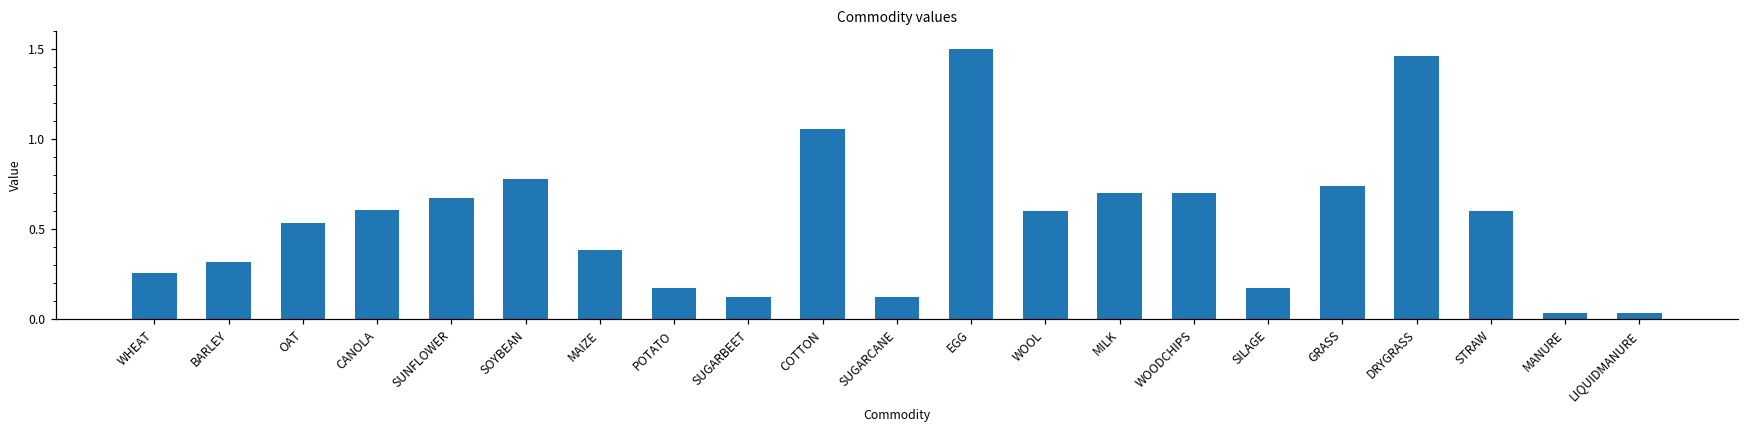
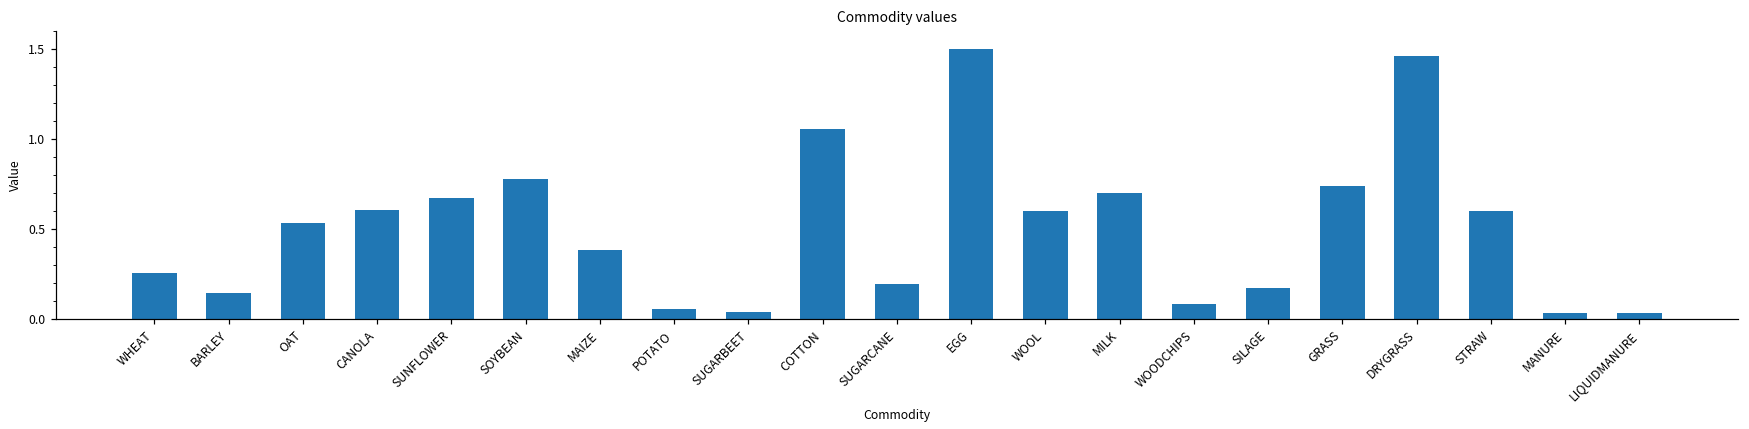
BARLEY: 0.31 -> 0.14
POTATO: 0.17 -> 0.05
SUGARBEET: 0.12 -> 0.04
SUGARCANE: 0.12 -> 0.20
WOODCHIPS: 0.70 -> 0.08
